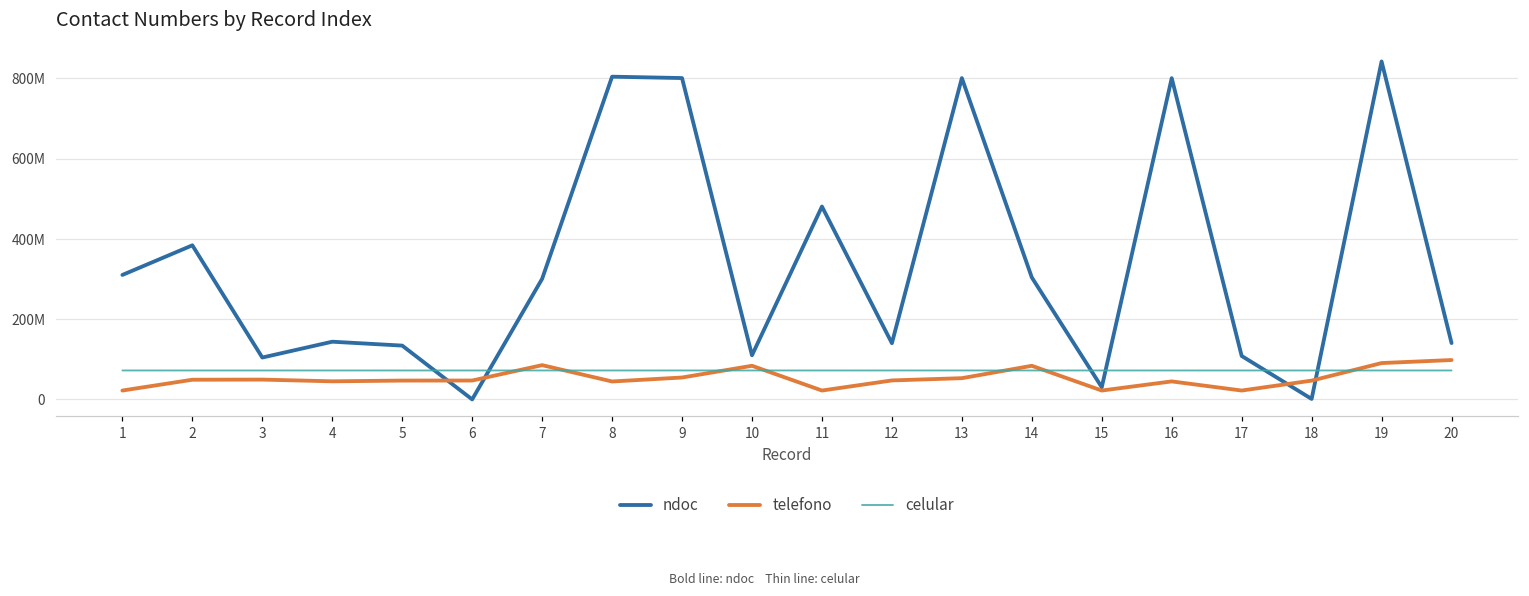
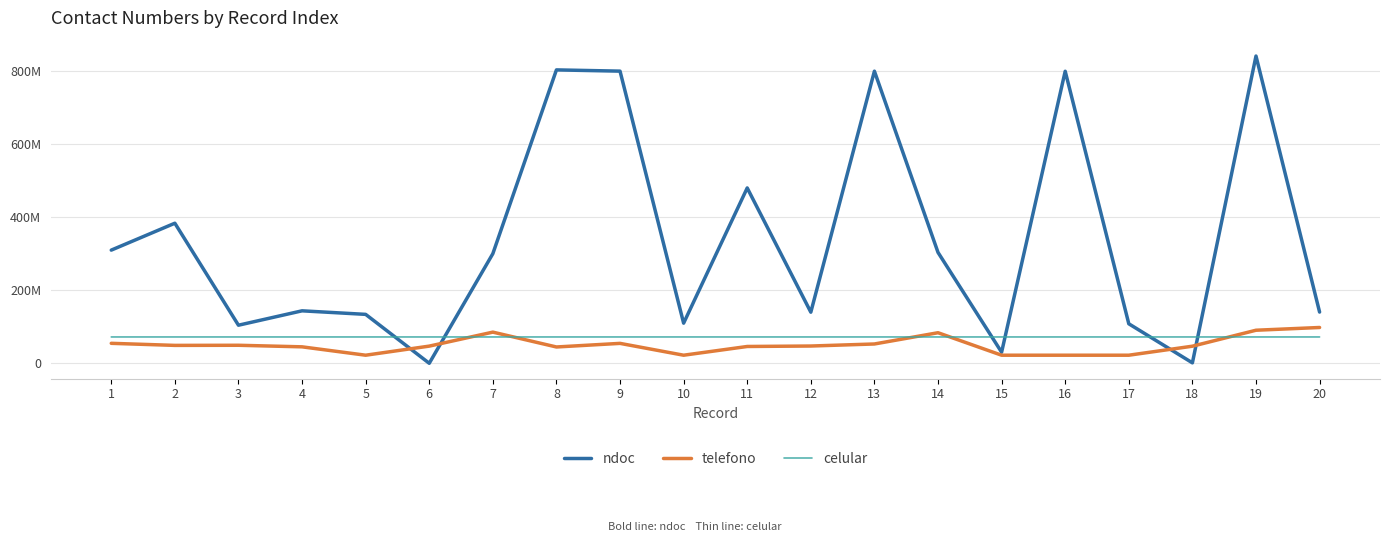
telefono, 1: 20000000 -> 50000000
telefono, 5: 50000000 -> 20000000
telefono, 10: 80000000 -> 20000000
telefono, 11: 20000000 -> 50000000
telefono, 16: 40000000 -> 20000000
